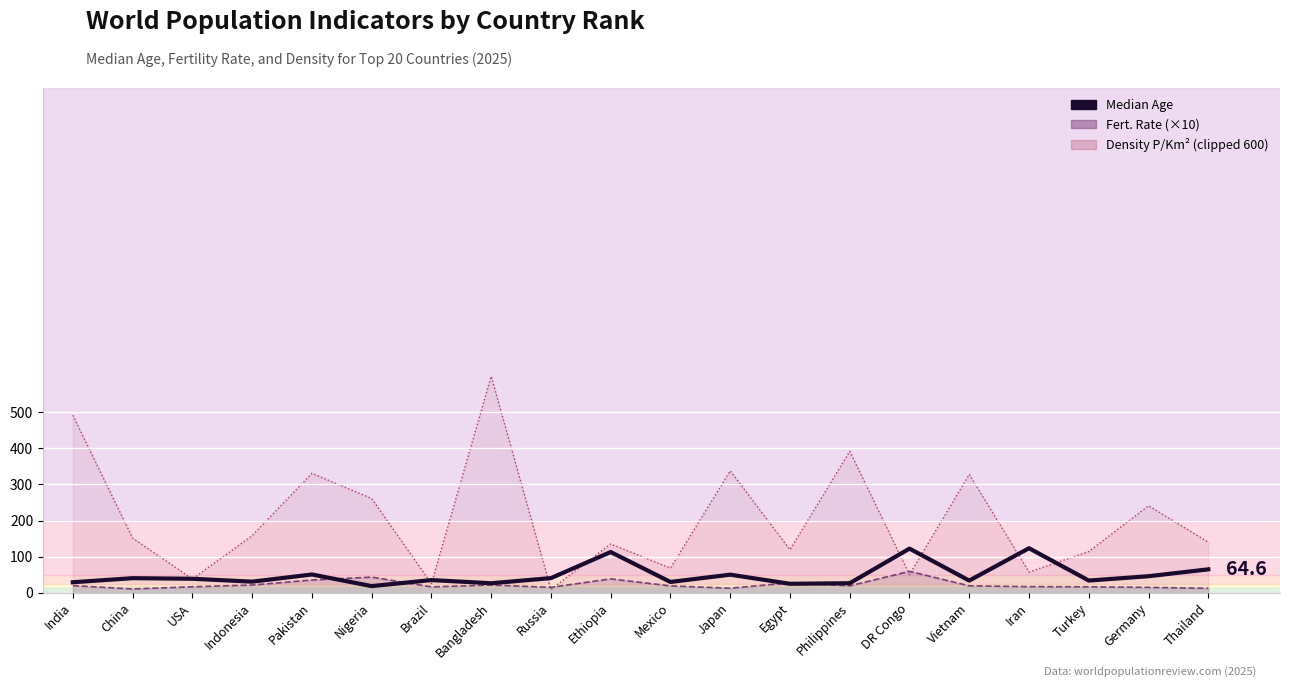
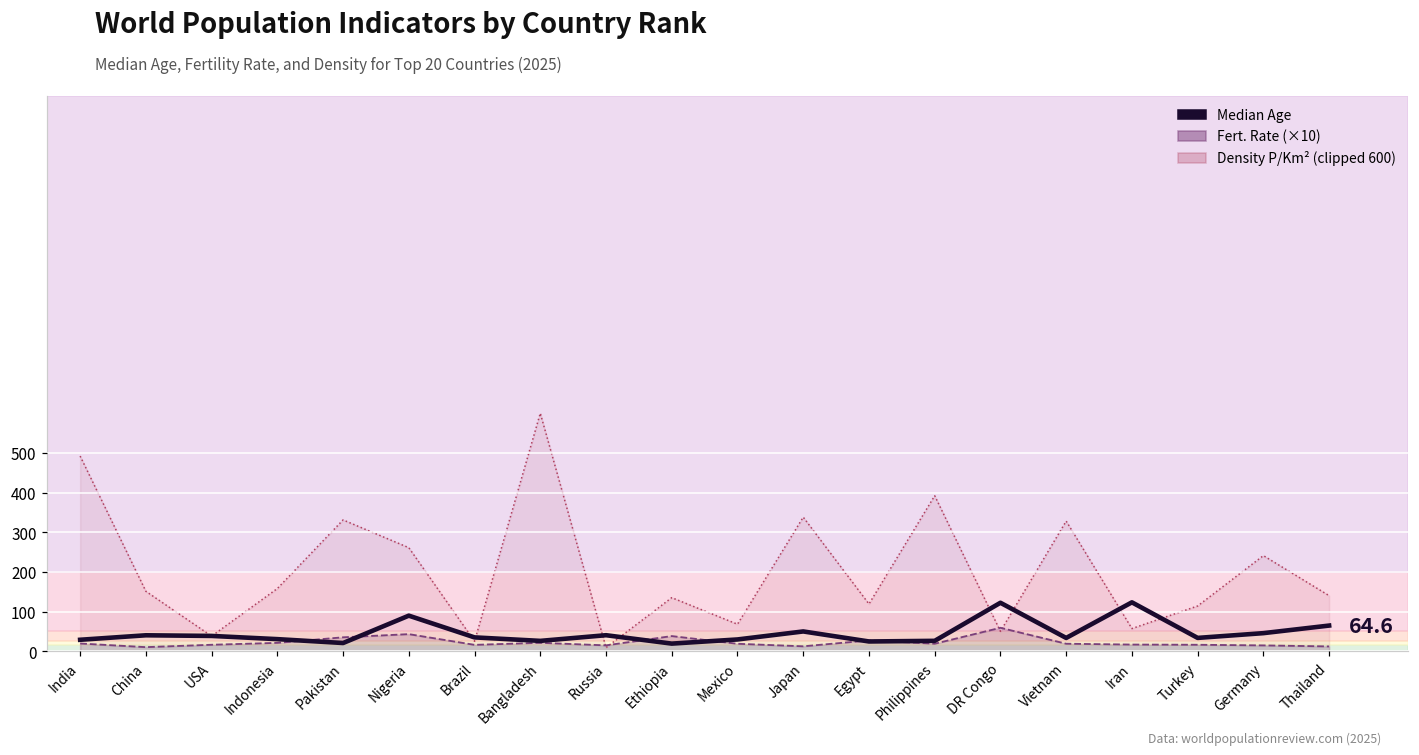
Median Age, Pakistan: 50 -> 20
Median Age, Nigeria: 20 -> 90
Median Age, Ethiopia: 110 -> 20
